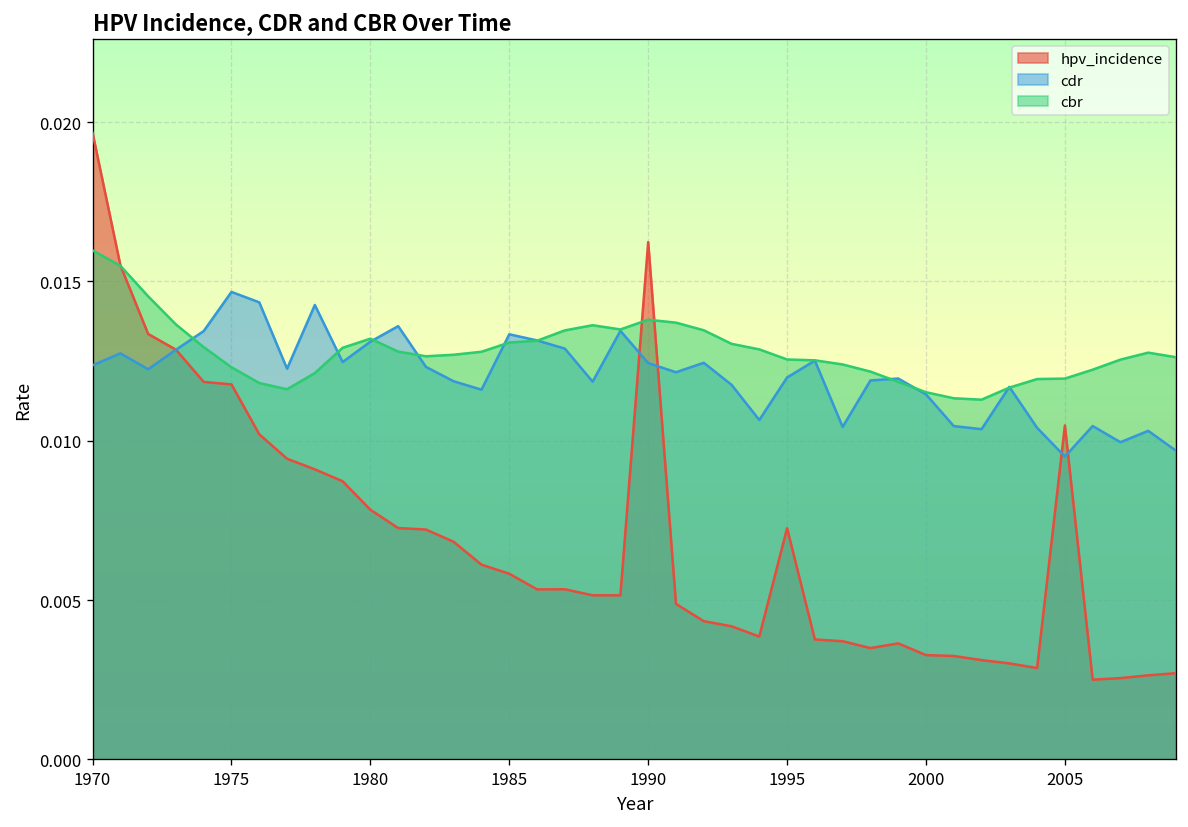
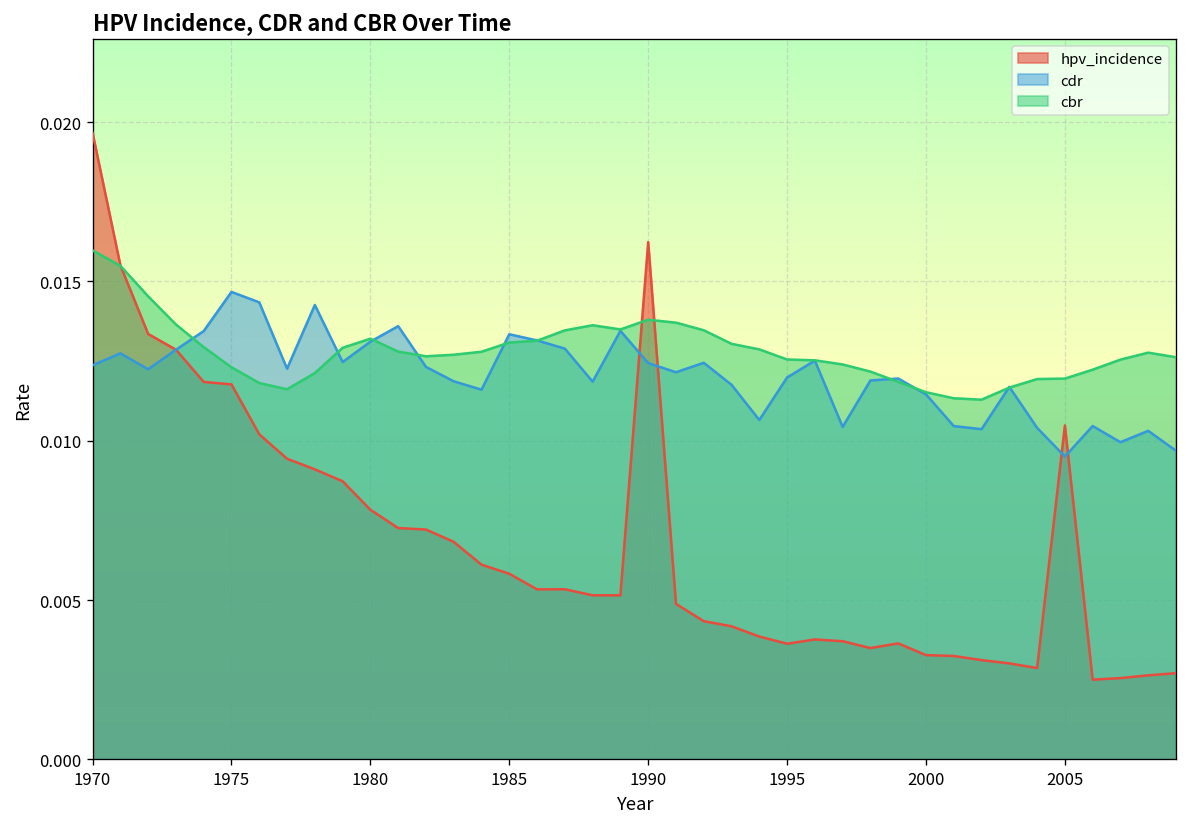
hpv_incidence, 1995: 0.0073 -> 0.0036
